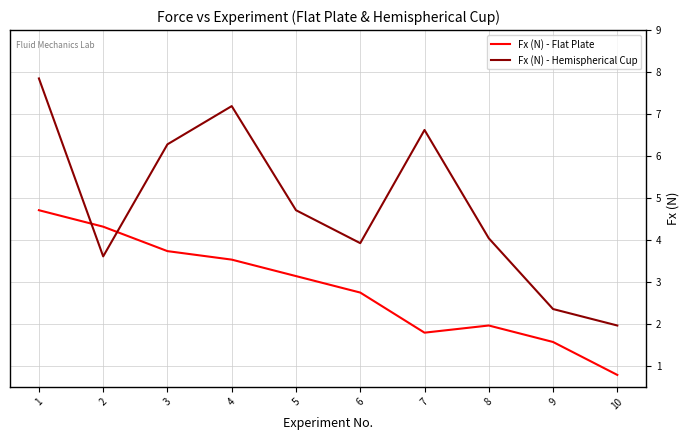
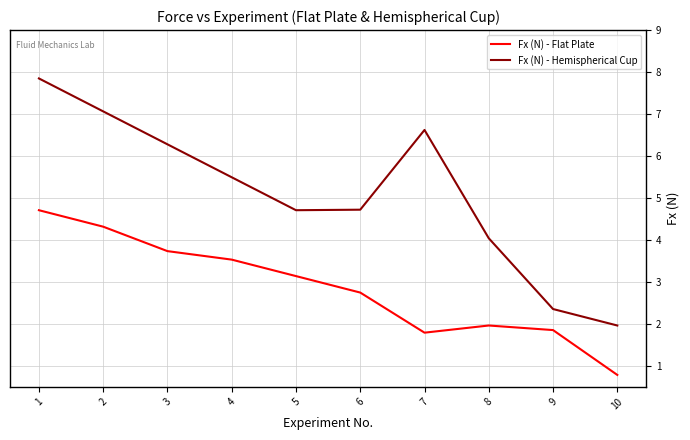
Fx (N) - Hemispherical Cup, 2: 3.6 -> 7.1
Fx (N) - Hemispherical Cup, 4: 7.2 -> 5.5
Fx (N) - Hemispherical Cup, 6: 3.9 -> 4.7
Fx (N) - Flat Plate, 9: 1.6 -> 1.9
